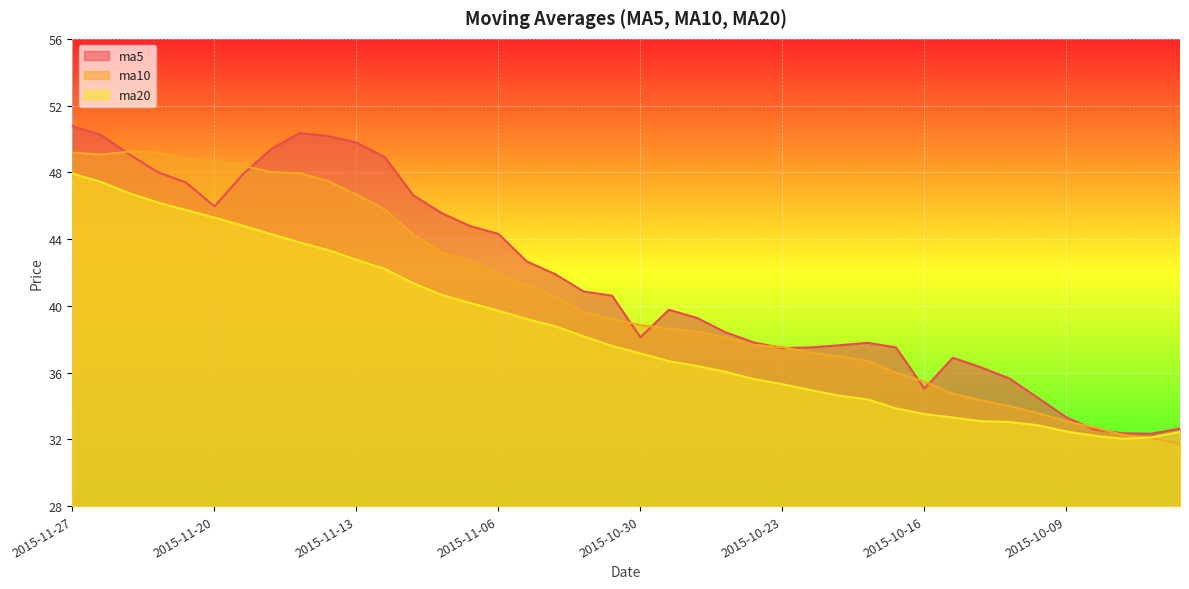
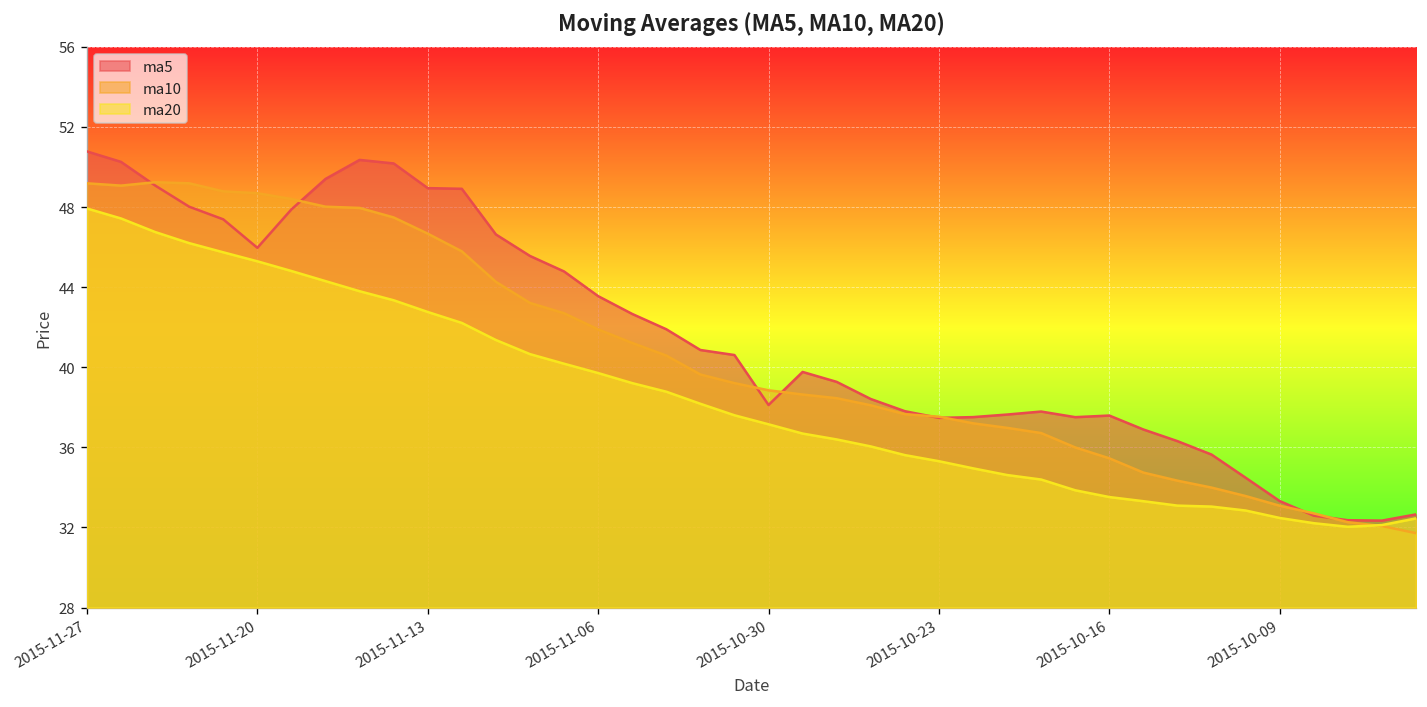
ma5, 2015-11-13: 49.8 -> 48.9
ma5, 2015-11-06: 44.3 -> 43.6
ma5, 2015-10-16: 35.0 -> 37.6
